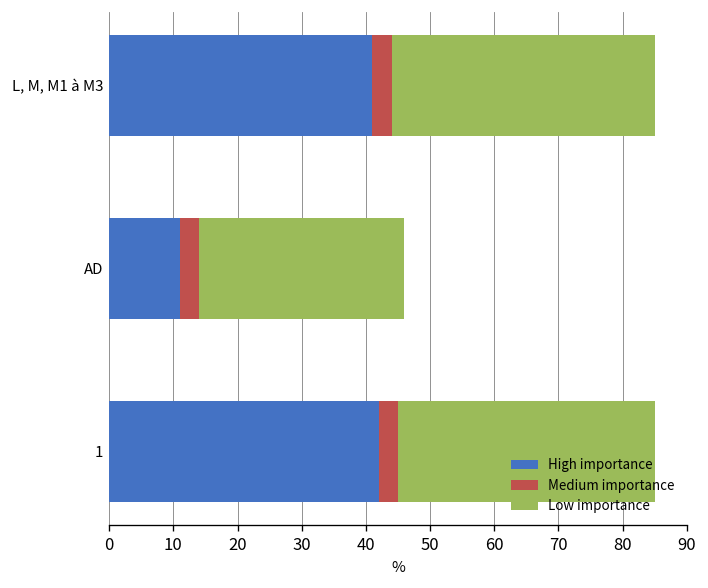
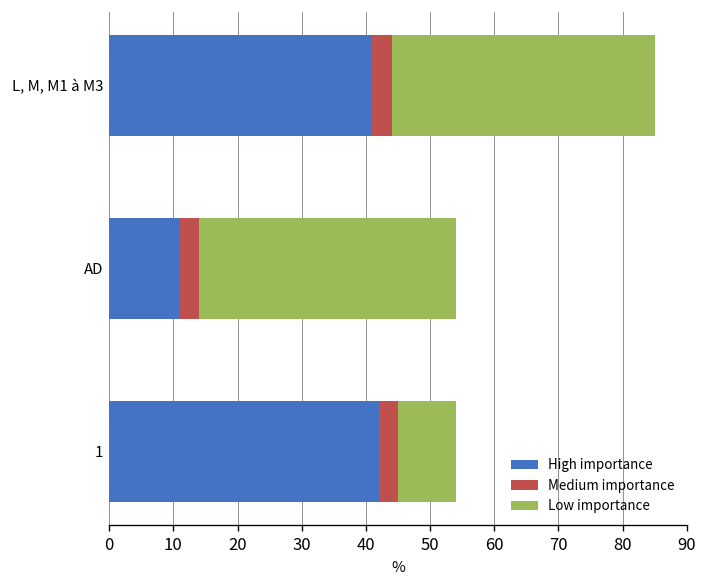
Low importance, AD: 32 -> 40
Low importance, 1: 40 -> 9
